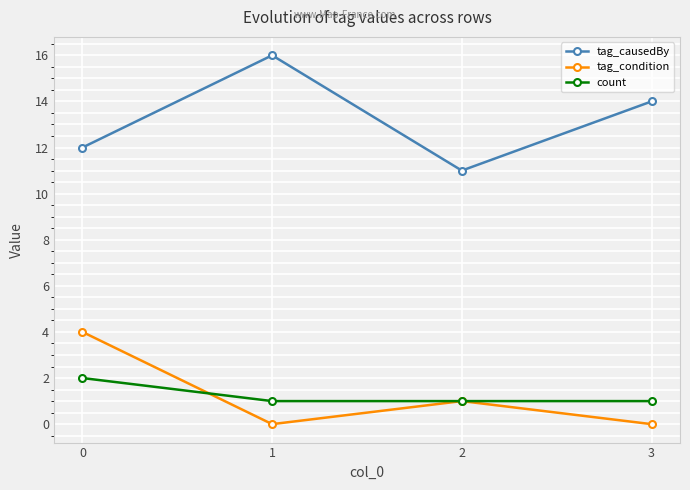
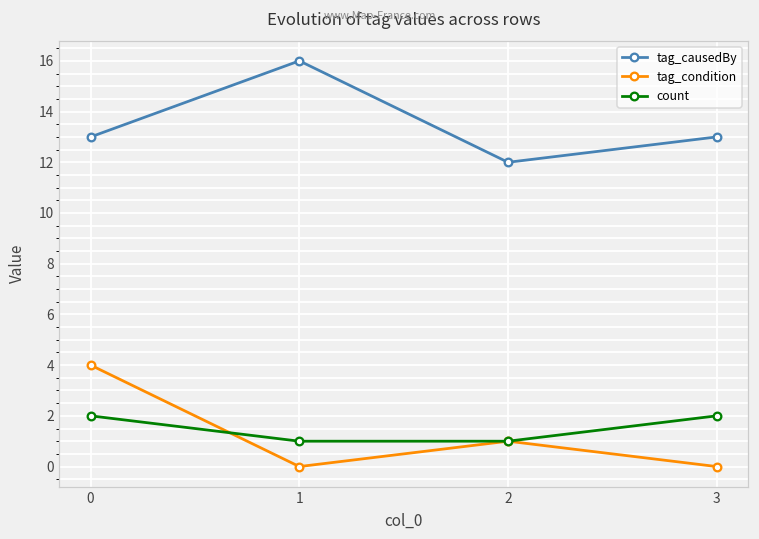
tag_causedBy, 0: 12 -> 13
tag_causedBy, 2: 11 -> 12
tag_causedBy, 3: 14 -> 13
count, 3: 1 -> 2
